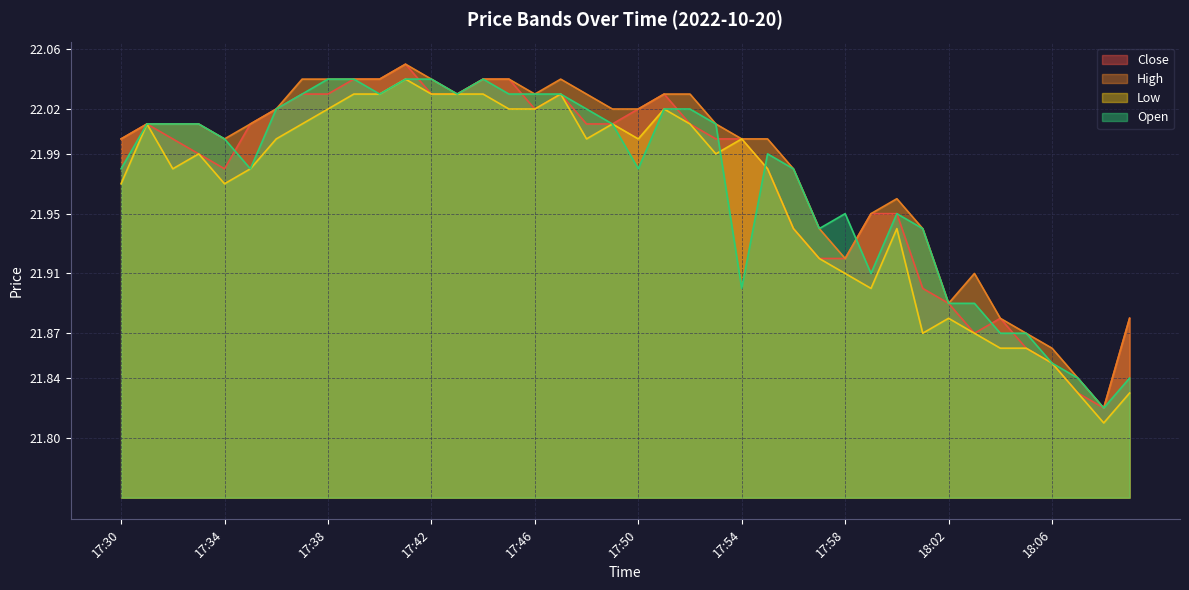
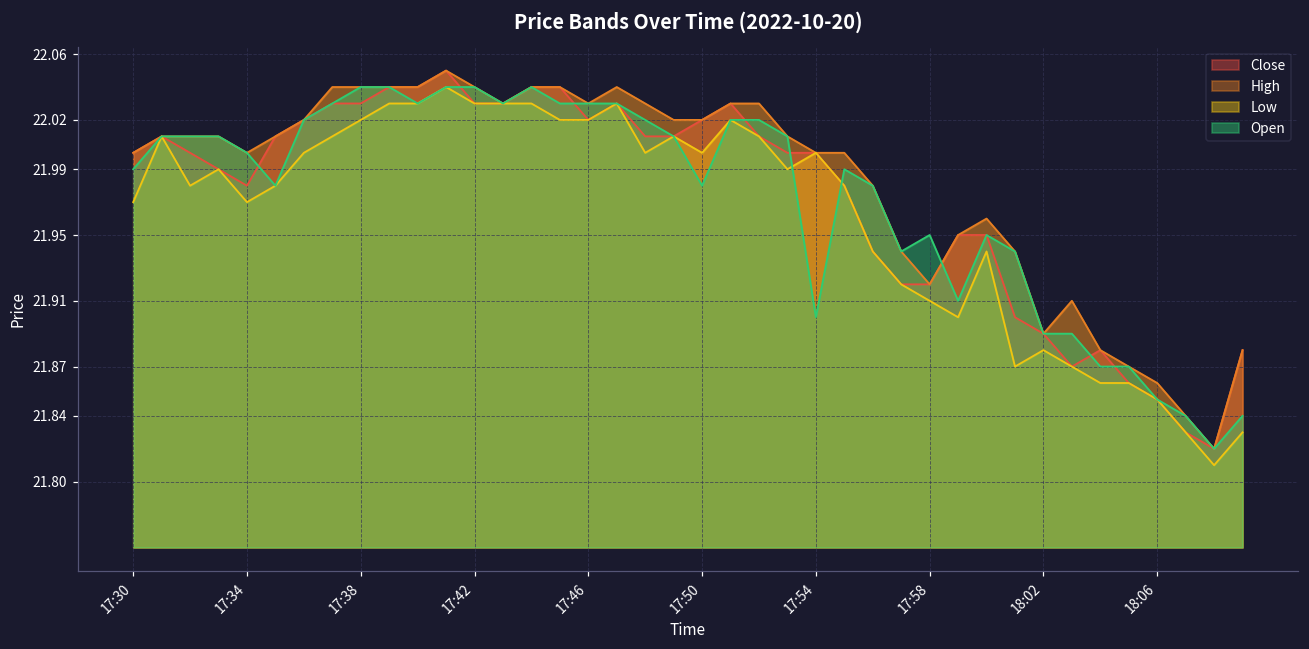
Open, 17:30: 21.98 -> 21.99
